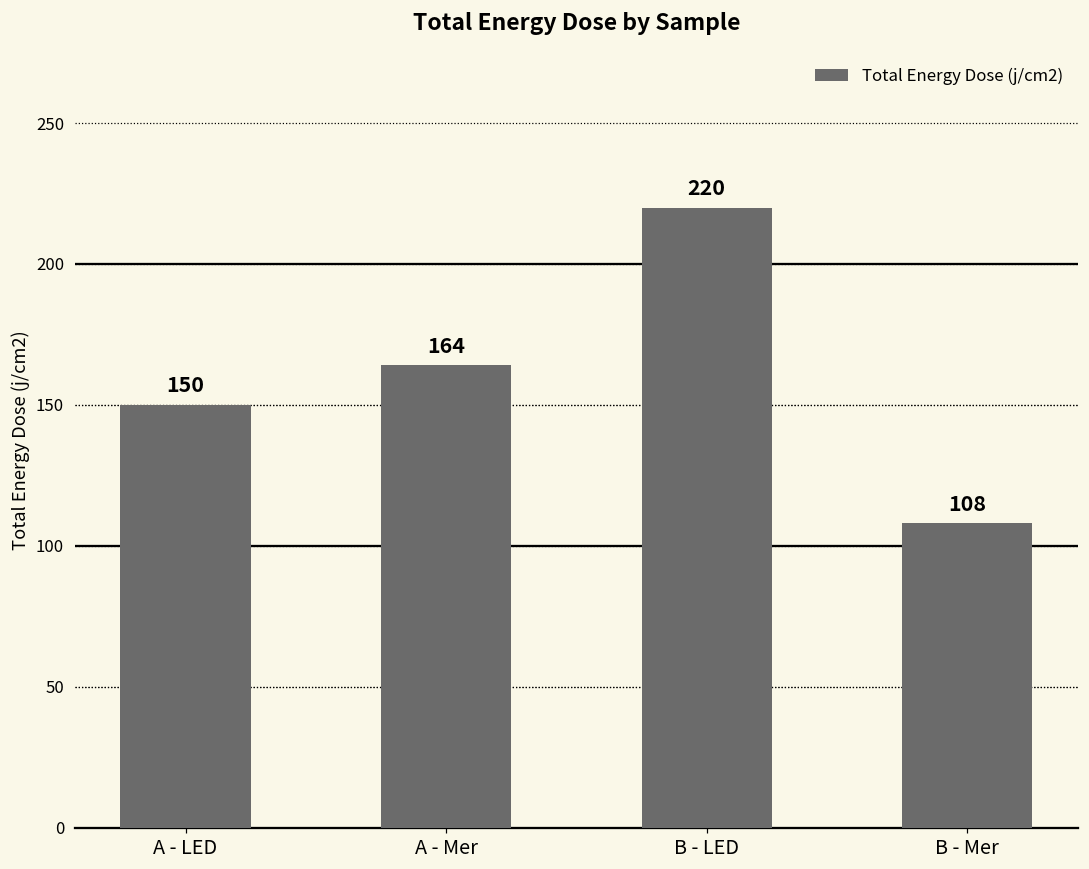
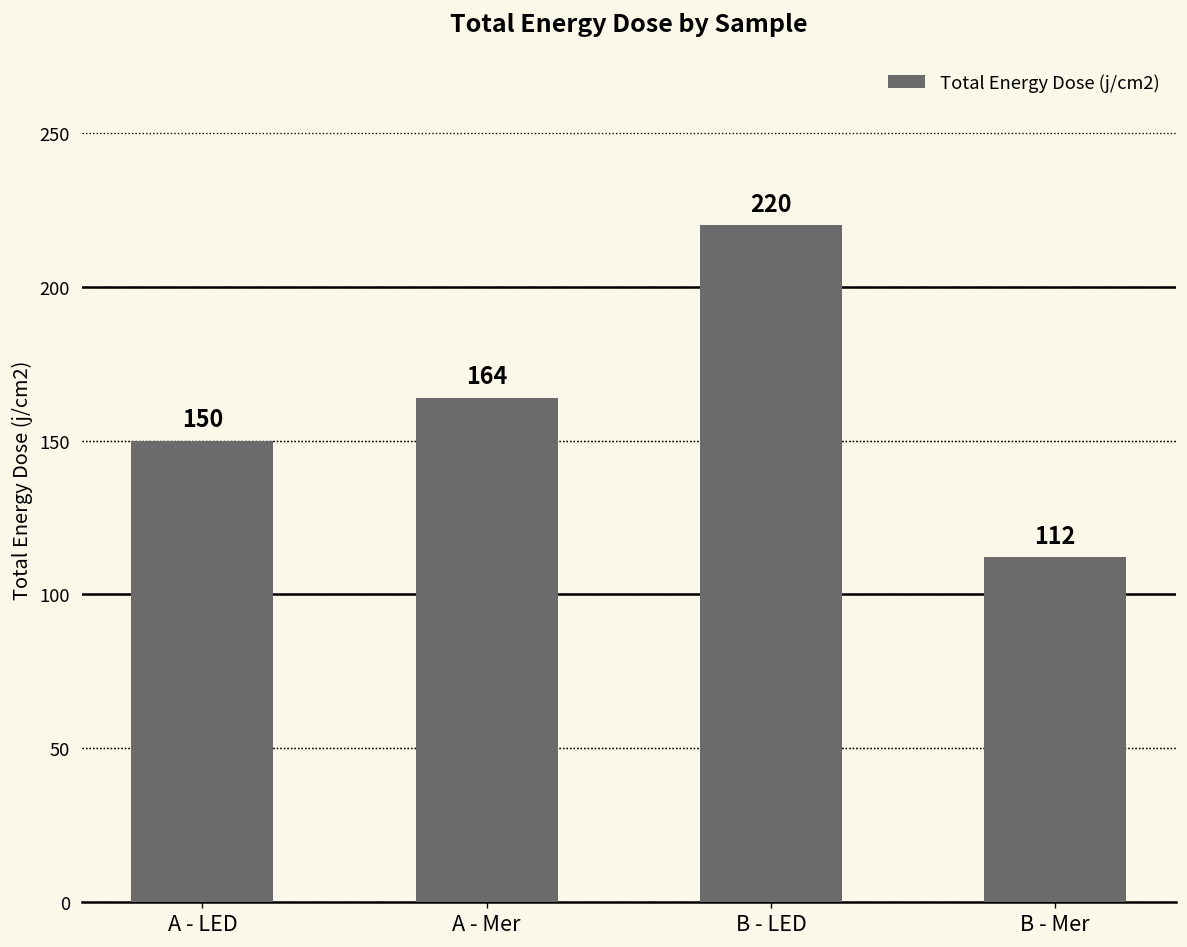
B - Mer: 108 -> 112
